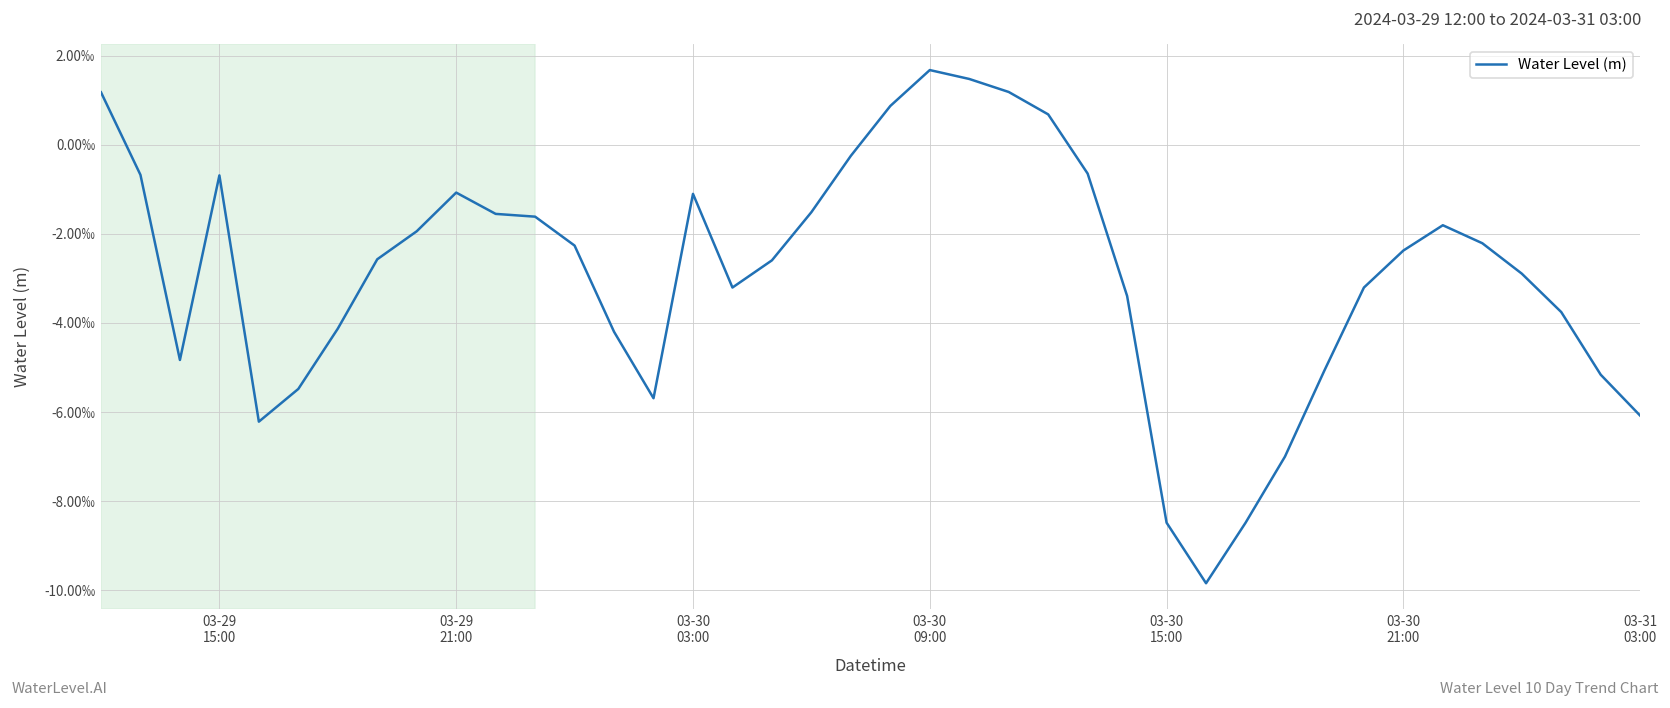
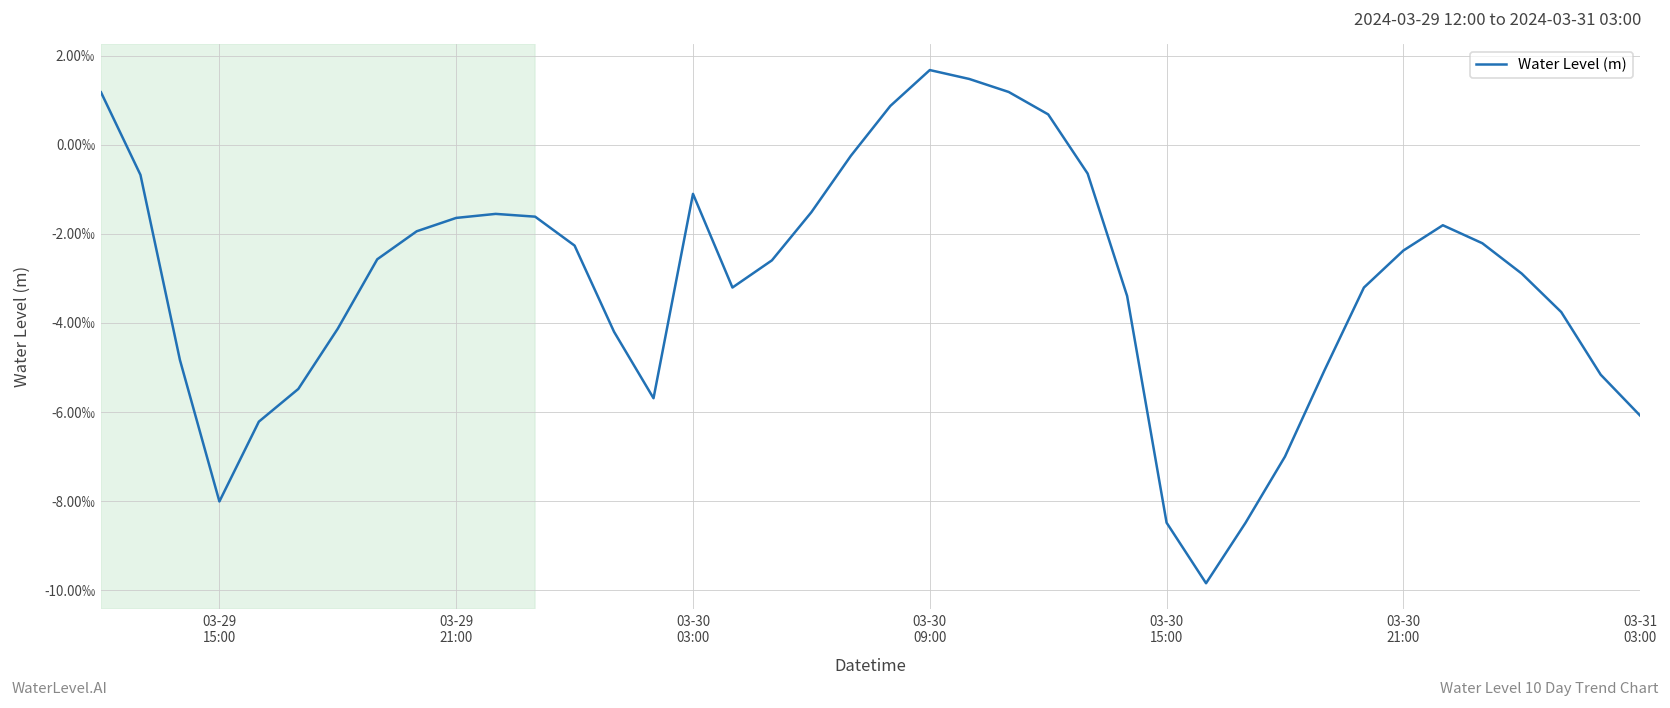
03-29 15:00: -0.7‰ -> -8.0‰
03-29 21:00: -1.1‰ -> -1.6‰
